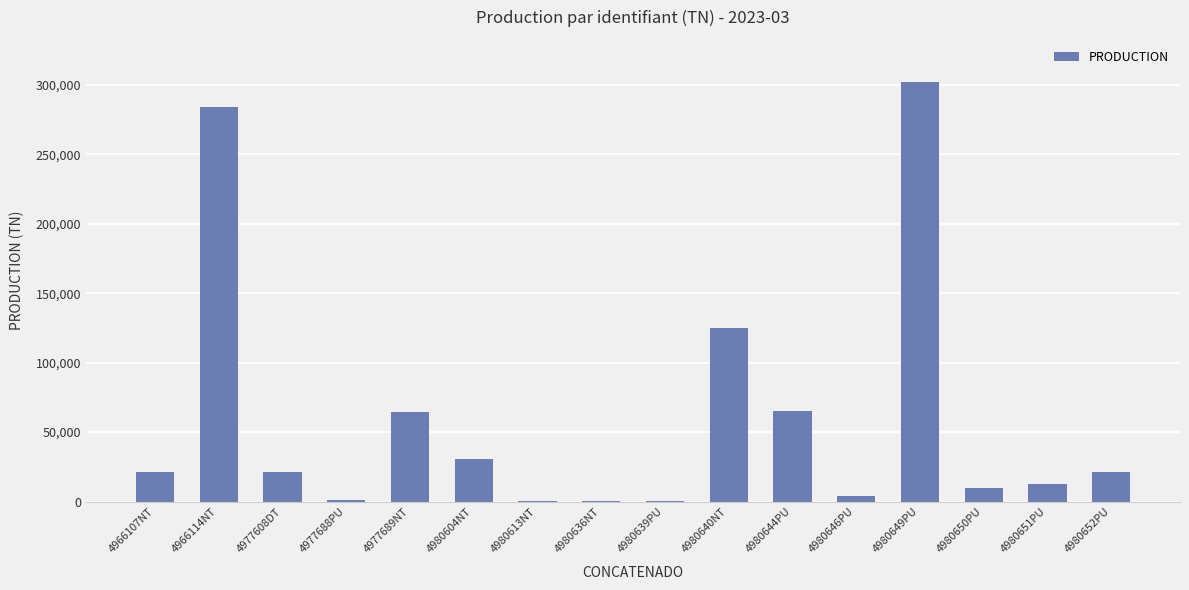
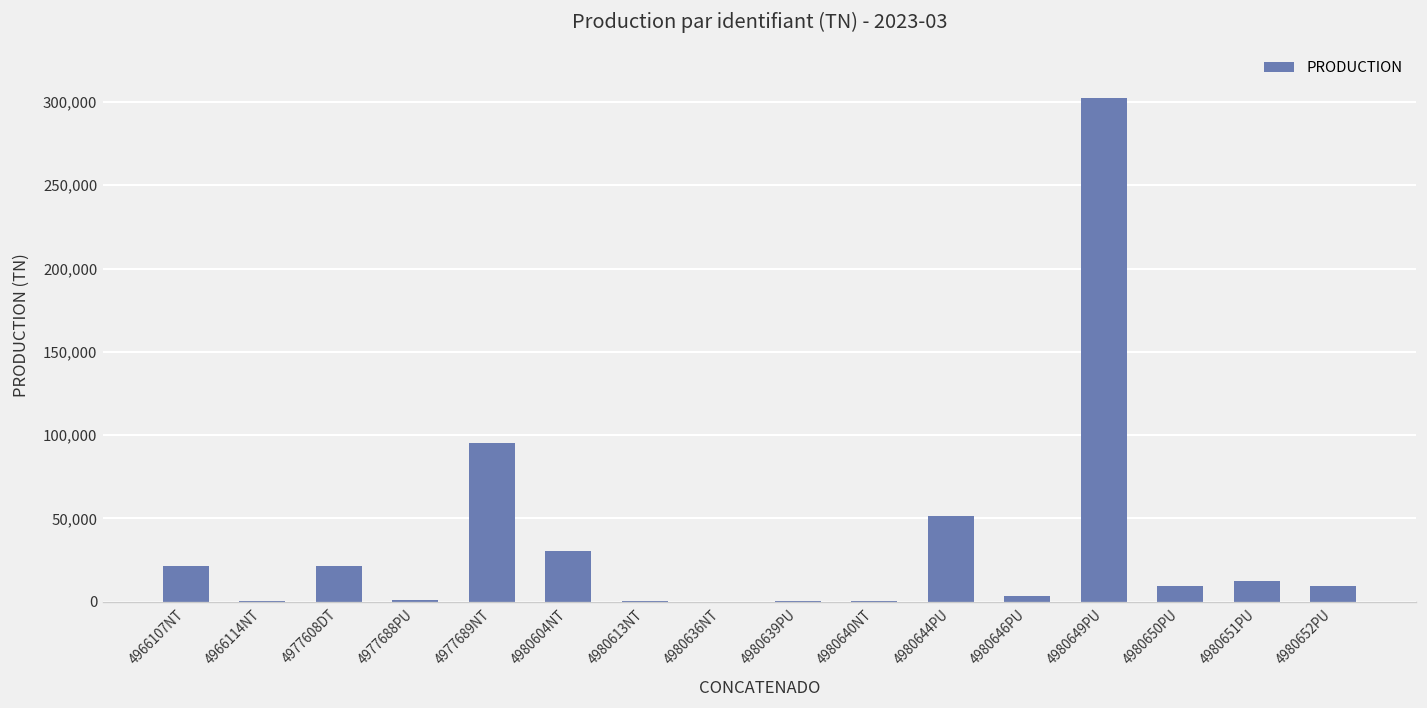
4966114NT: 284,000 -> 1,000
4977689NT: 65,000 -> 95,000
4980640NT: 125,000 -> 0
4980644PU: 65,000 -> 52,000
4980652PU: 22,000 -> 9,000
